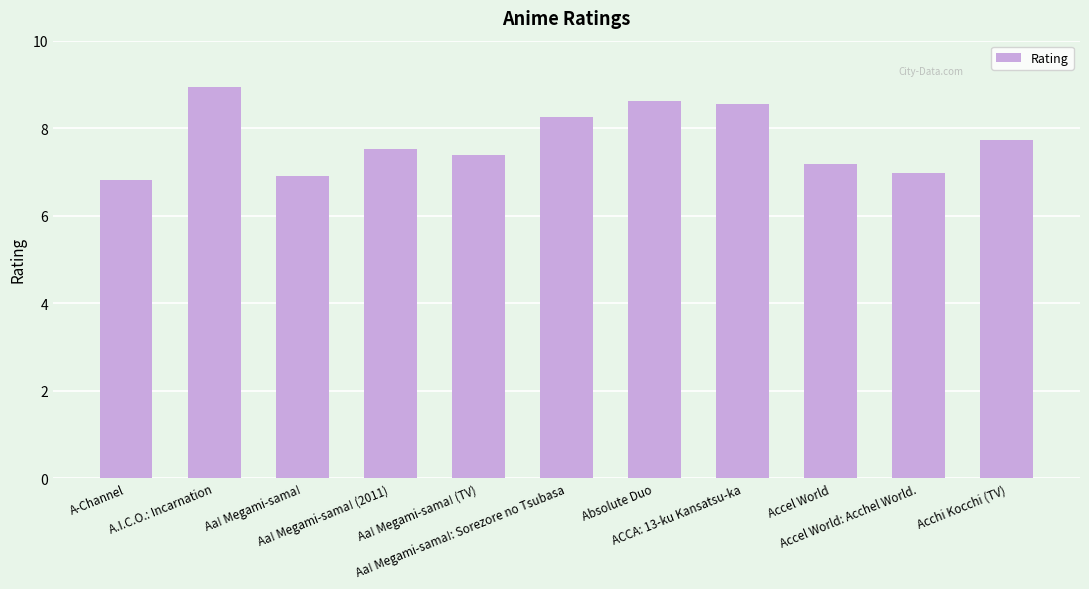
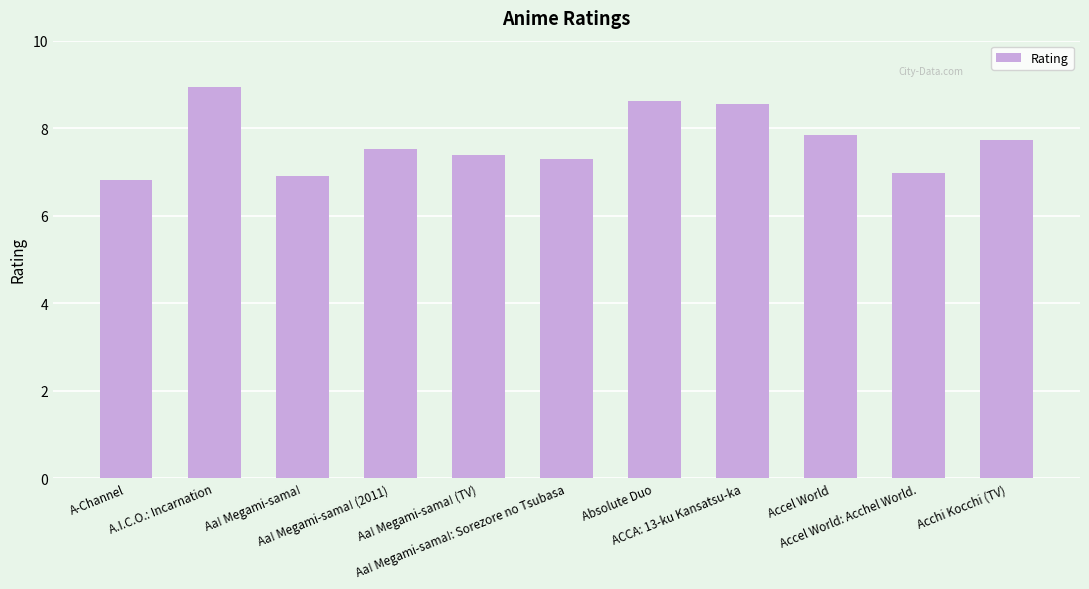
Aa! Megami-sama!: Sorezore no Tsubasa: 8.3 -> 7.3
Accel World: 7.2 -> 7.8
